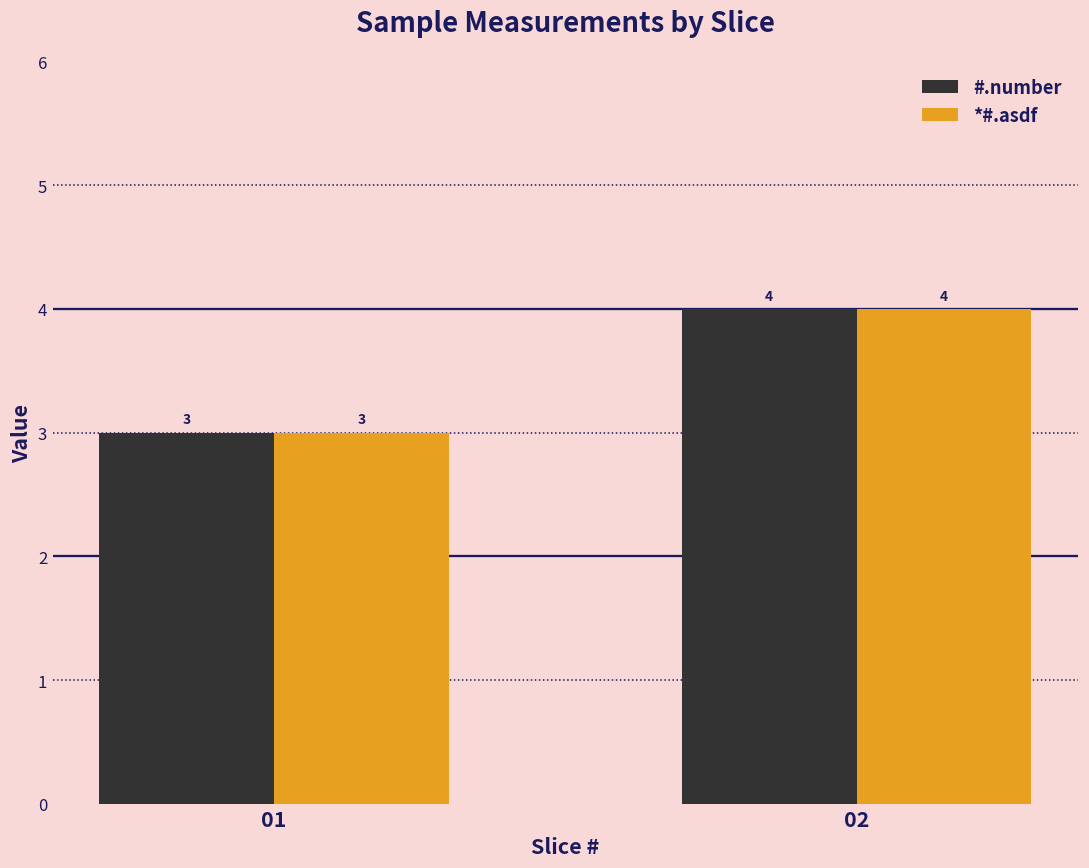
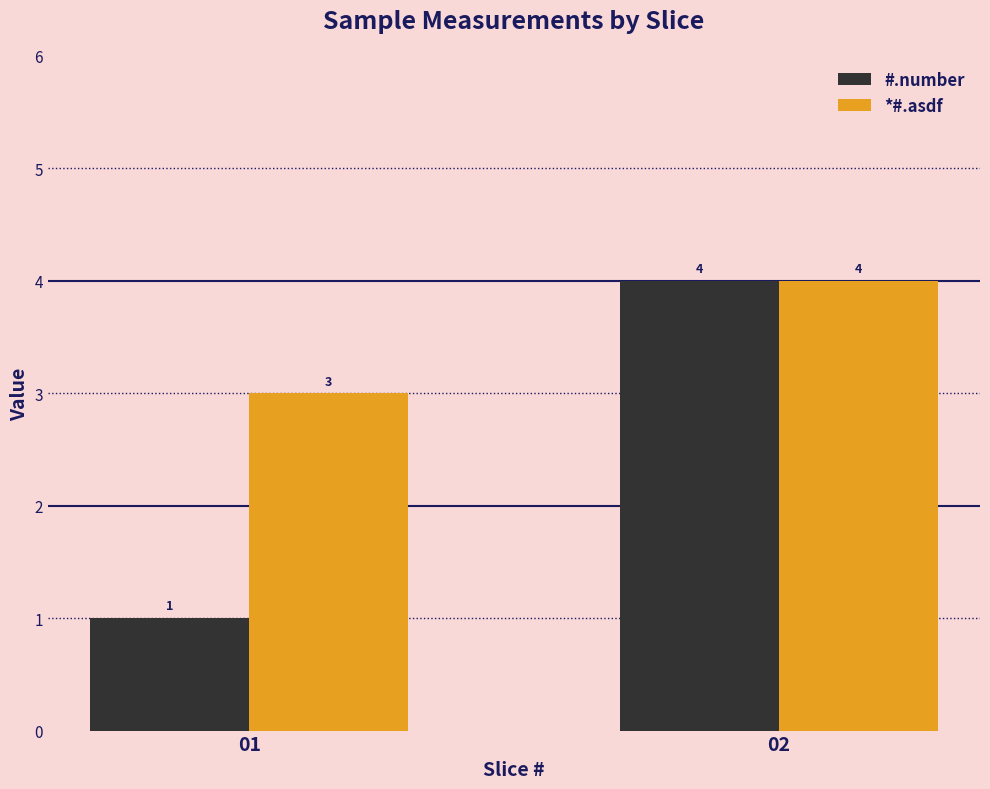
#.number, 01: 3 -> 1
